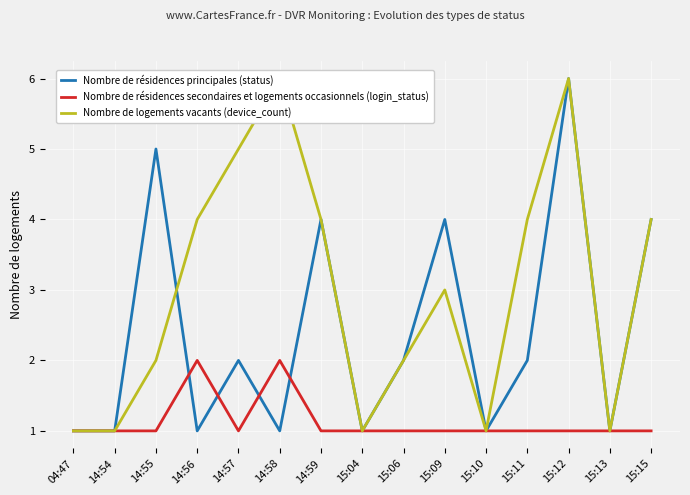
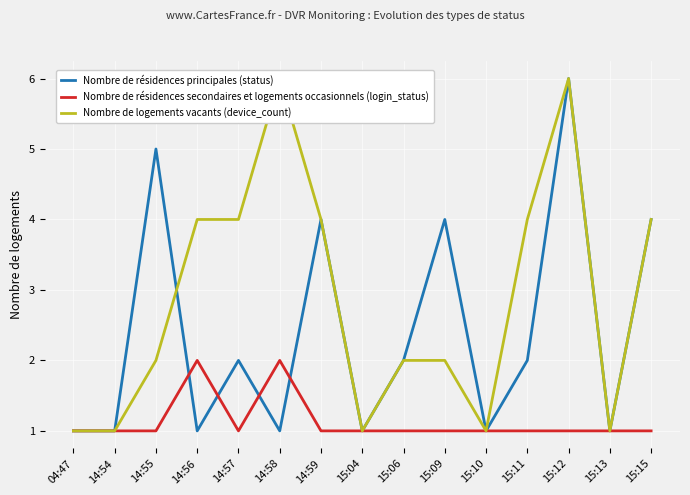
Nombre de logements vacants (device_count), 14:57: 5 -> 4
Nombre de logements vacants (device_count), 15:09: 3 -> 2
